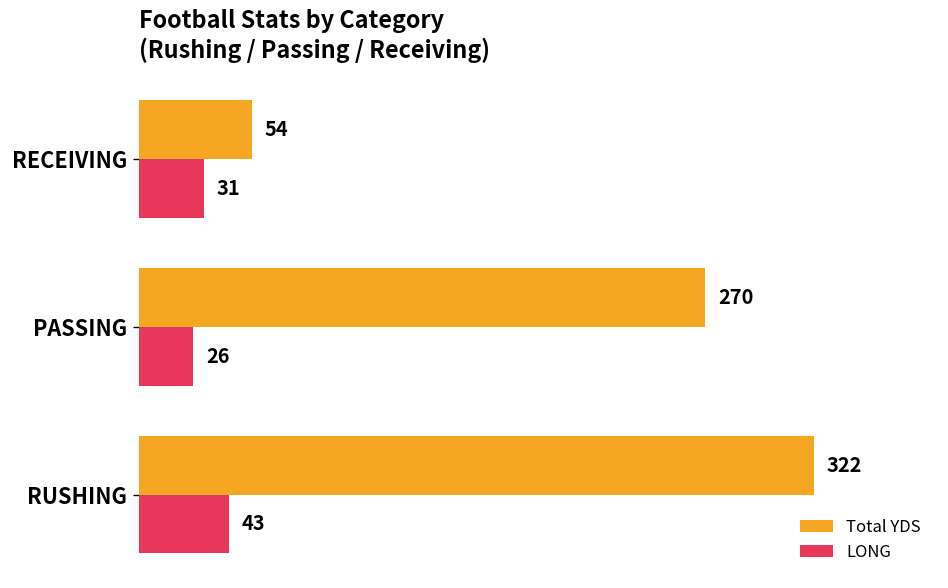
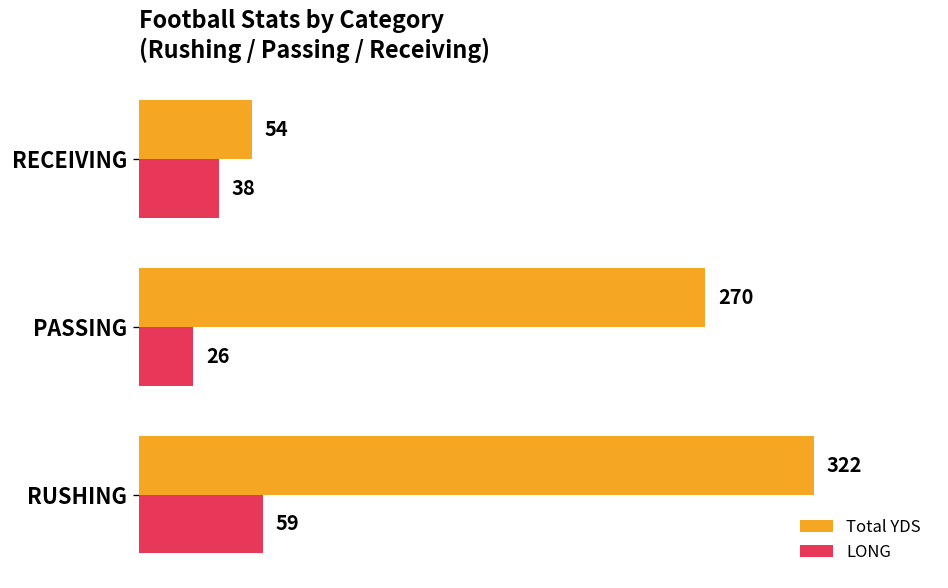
LONG, RECEIVING: 31 -> 38
LONG, RUSHING: 43 -> 59
